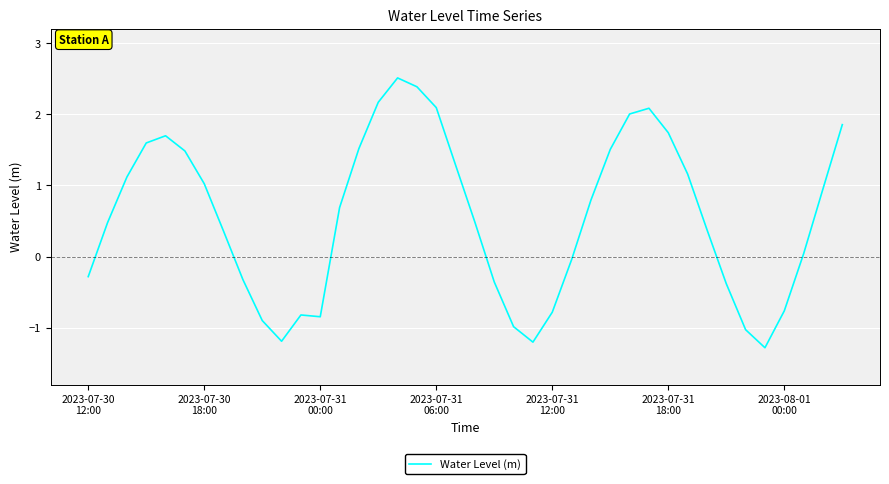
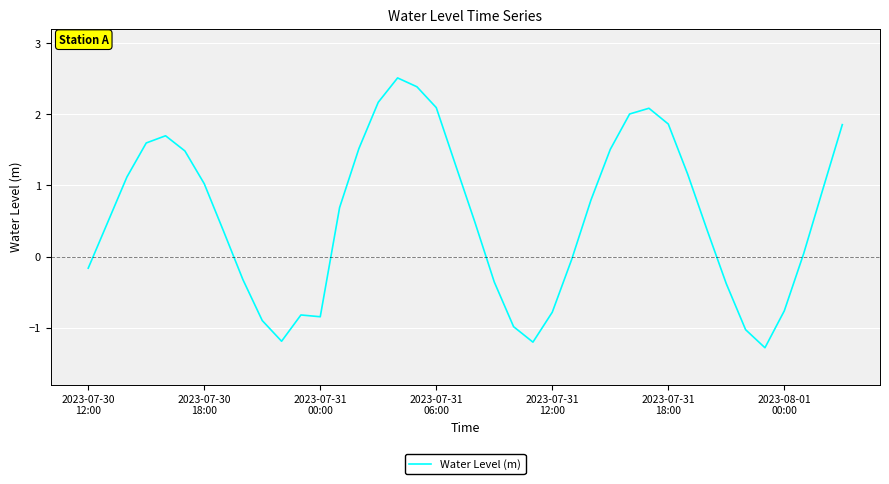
2023-07-30 12:00: -0.3 -> -0.2
2023-07-31 18:00: 1.7 -> 1.9
